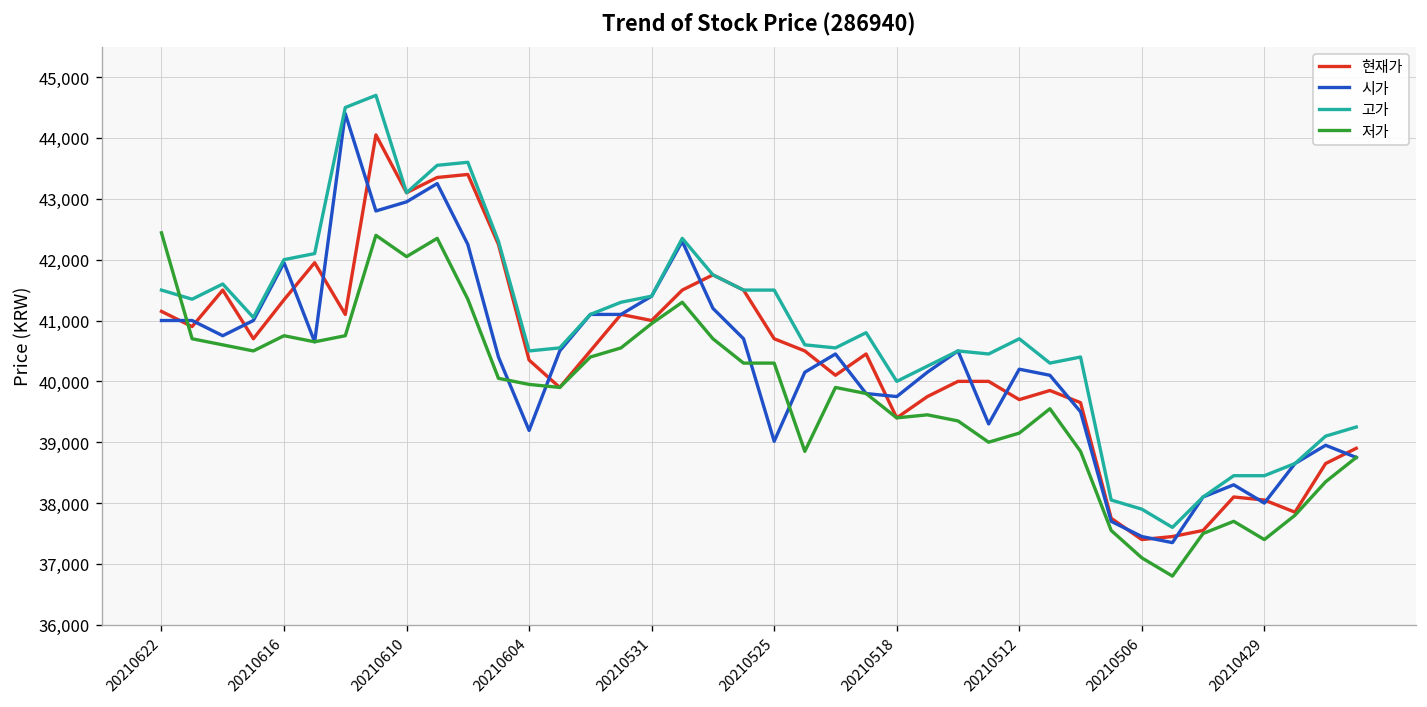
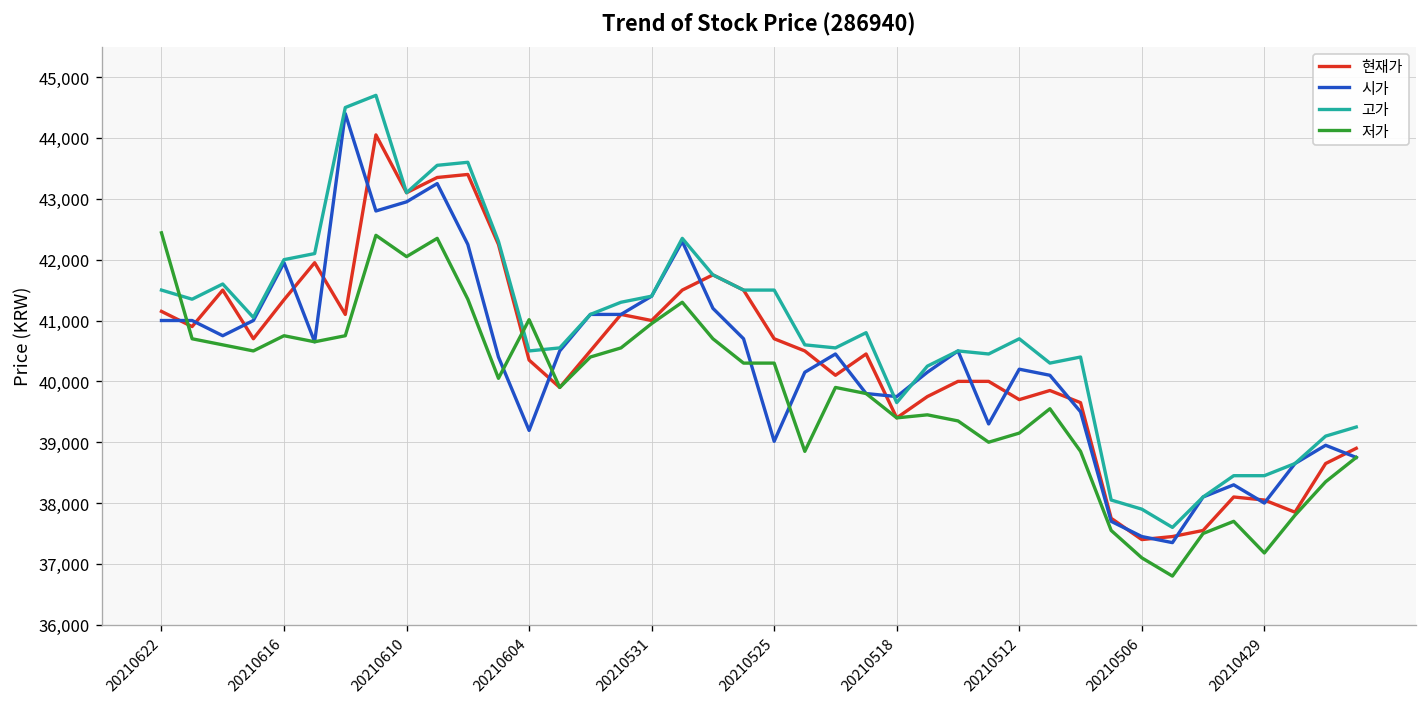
저가, 20210604: 40,000 -> 41,000
고가, 20210518: 40,000 -> 39,700
저가, 20210429: 37,400 -> 37,200
